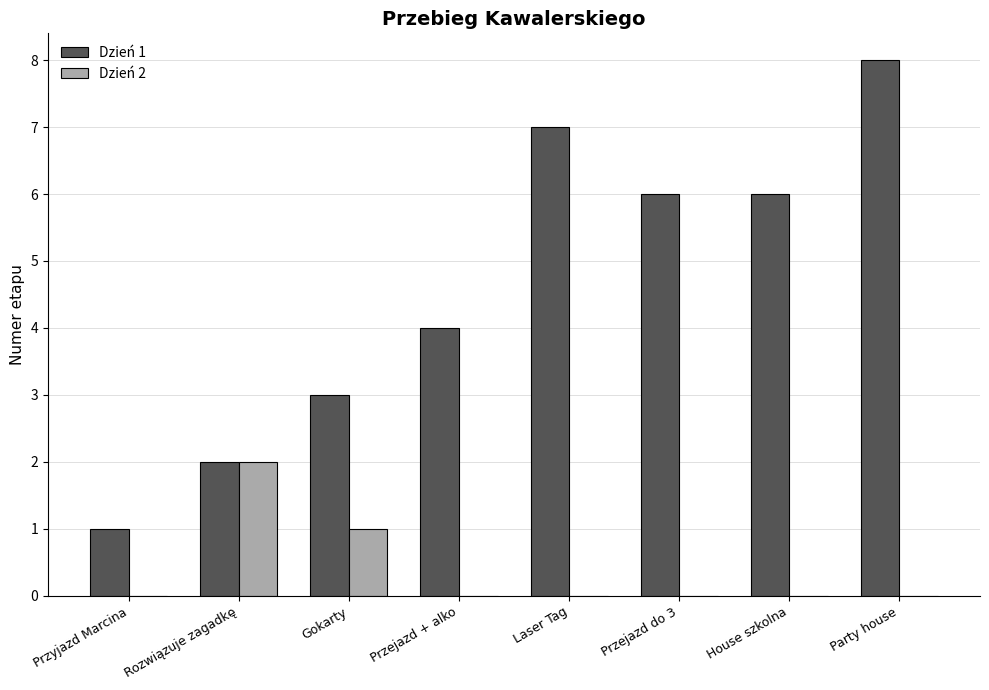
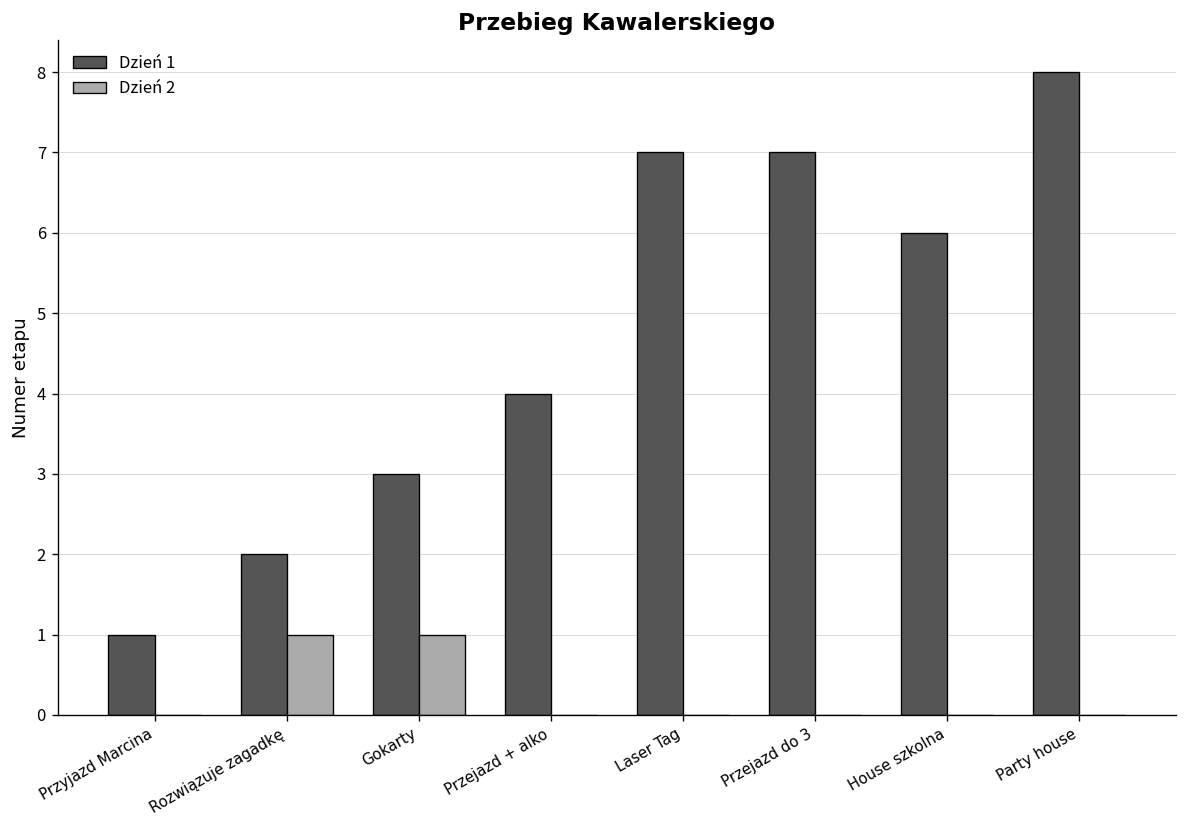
Dzień 2, Rozwiązuje zagadkę: 2 -> 1
Dzień 1, Przejazd do 3: 6 -> 7
